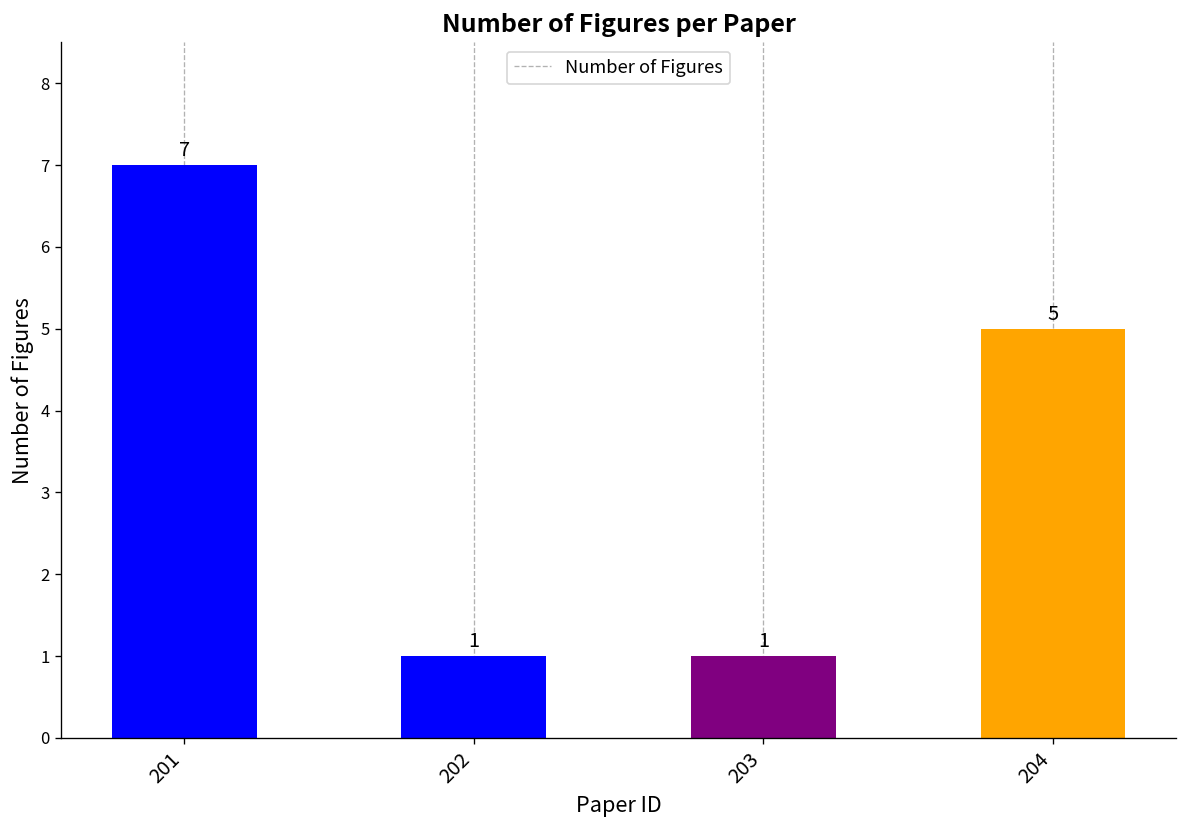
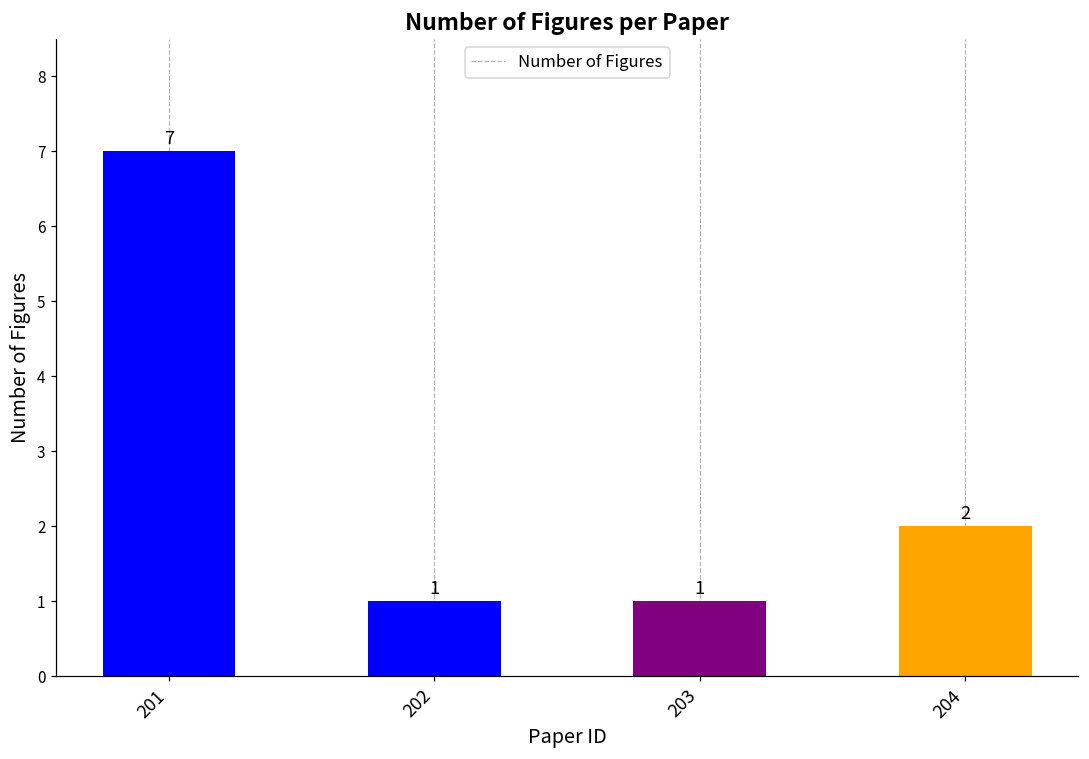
204: 5 -> 2
